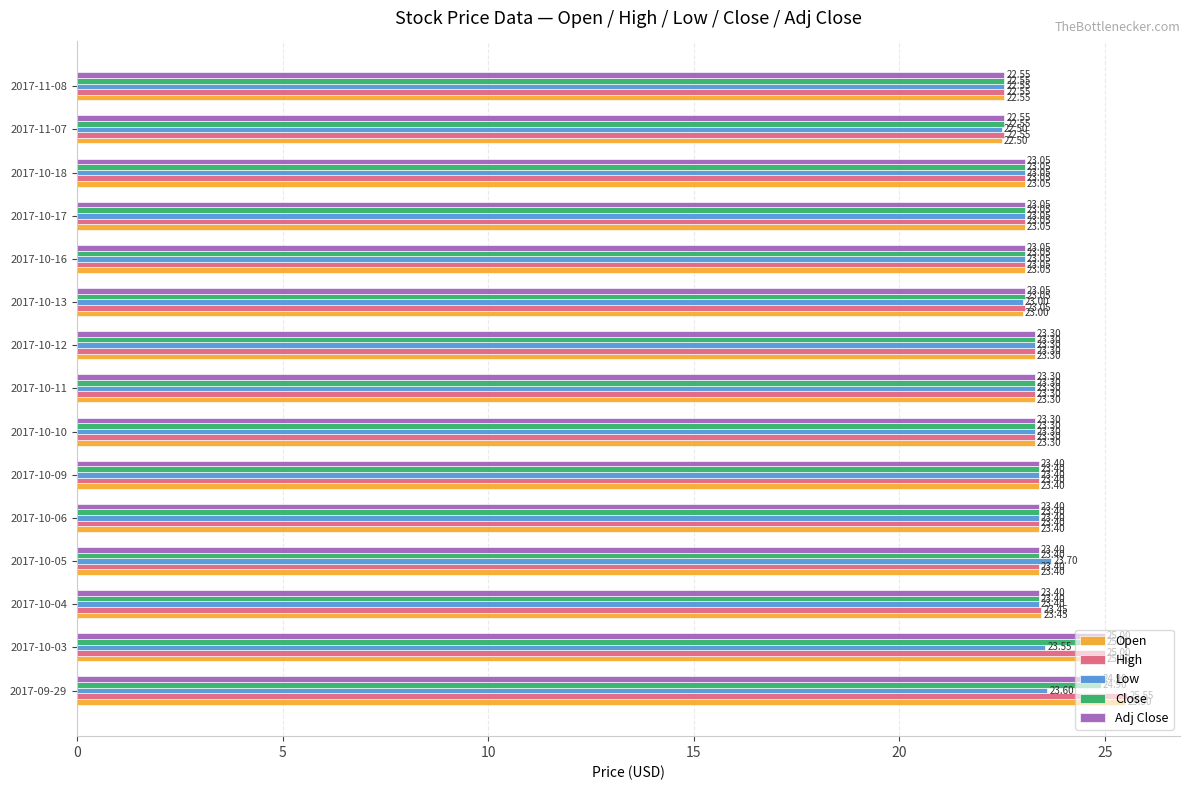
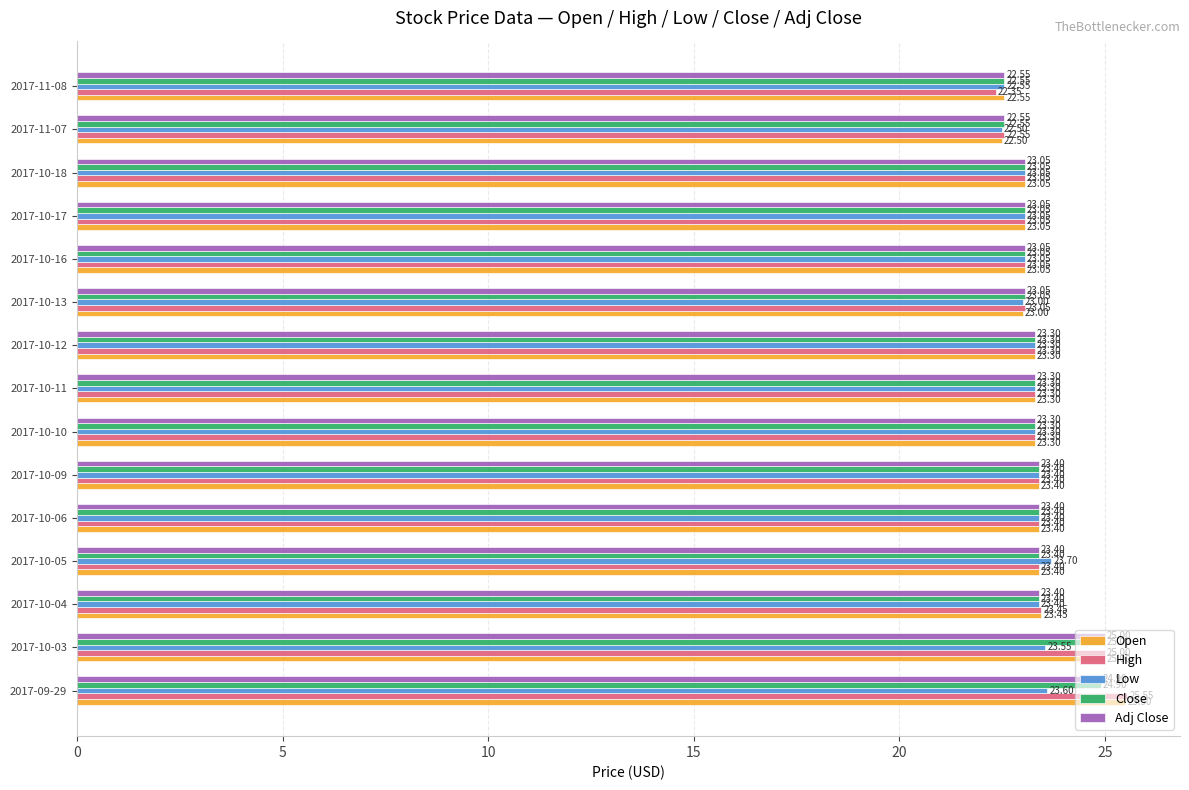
High, 2017-11-08: 22.55 -> 22.35
